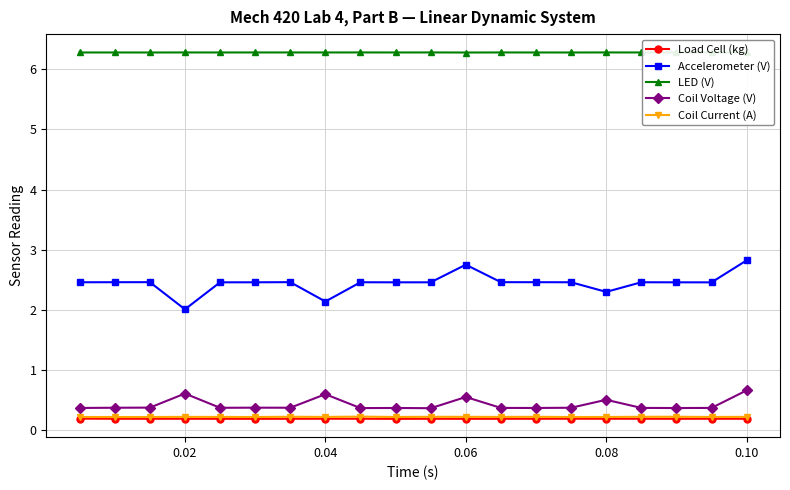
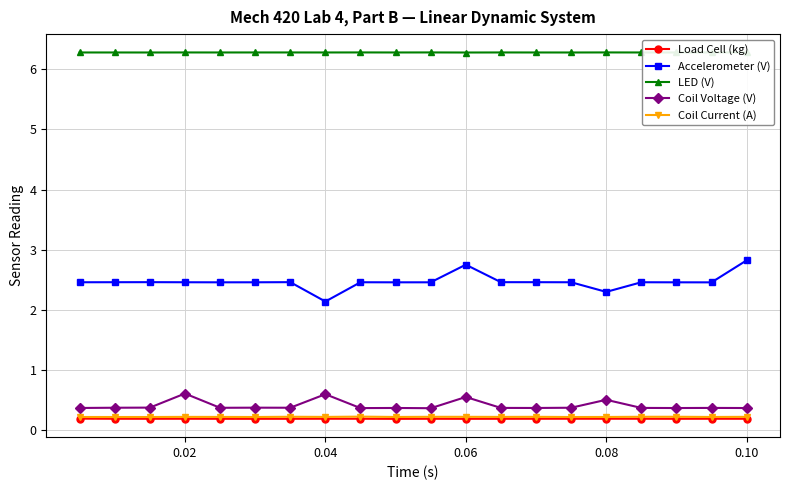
Accelerometer (V), 0.02: 2.0 -> 2.5
Coil Voltage (V), 0.10: 0.7 -> 0.4
